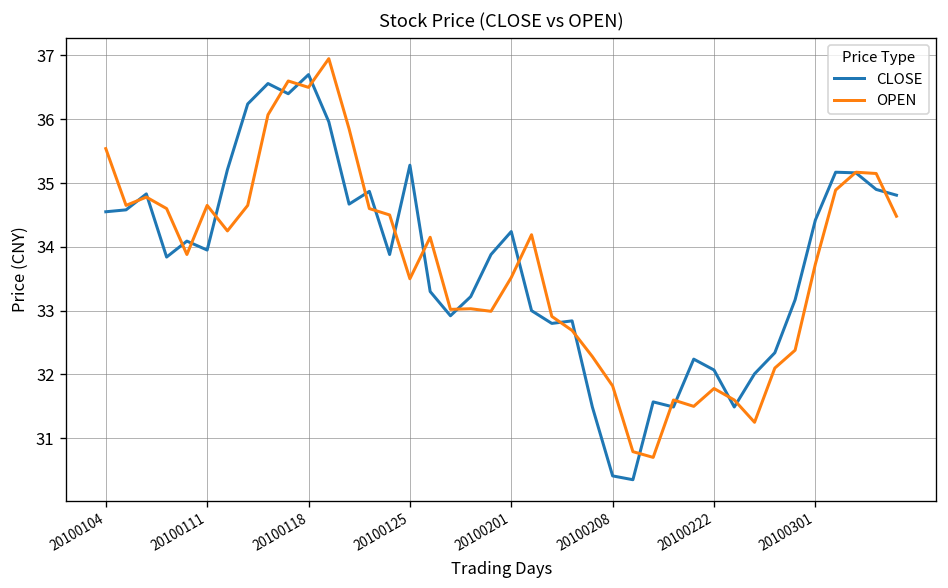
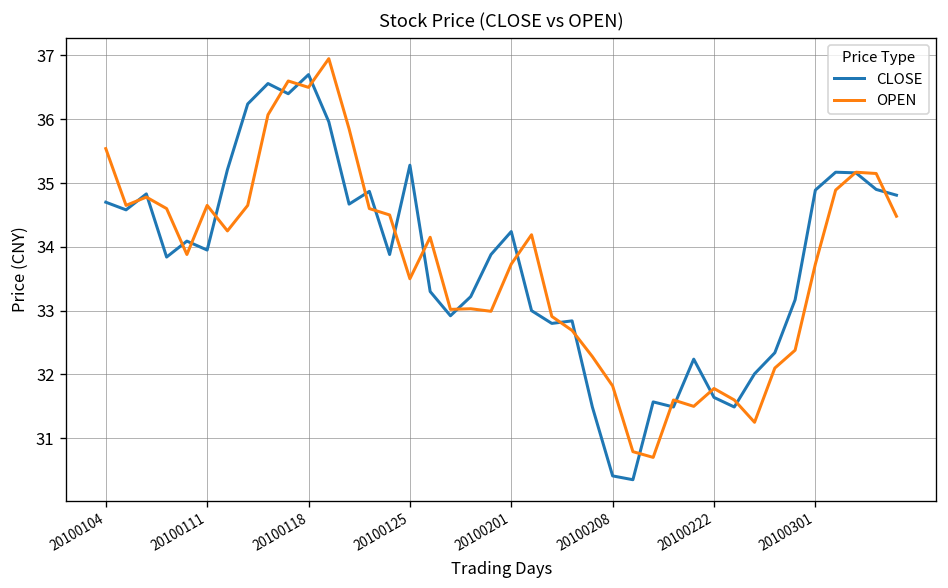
CLOSE, 20100104: 34.6 -> 34.7
OPEN, 20100201: 33.5 -> 33.7
CLOSE, 20100222: 32.1 -> 31.6
CLOSE, 20100301: 34.4 -> 34.9
